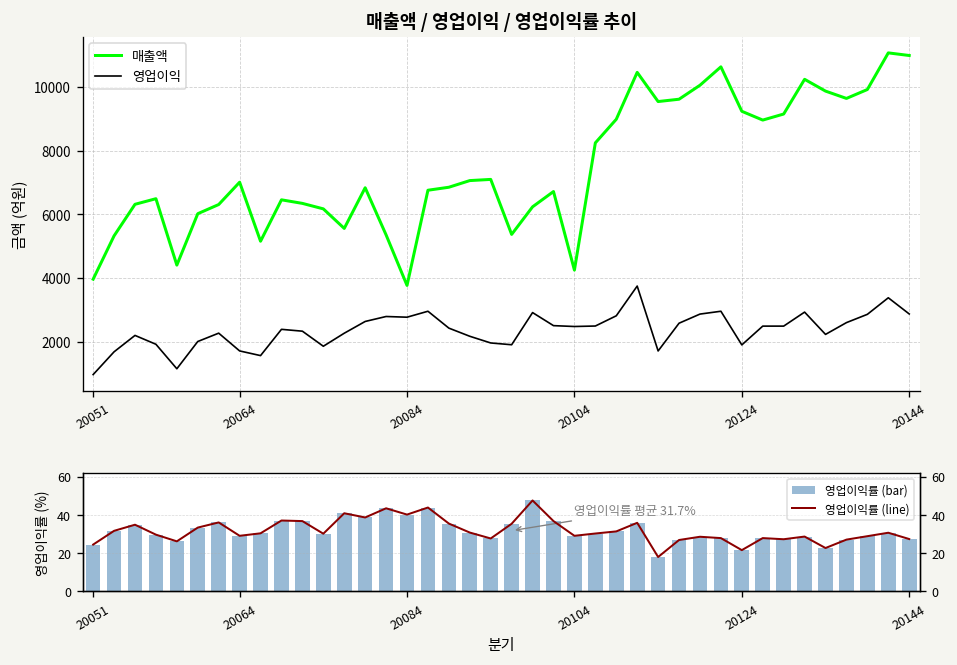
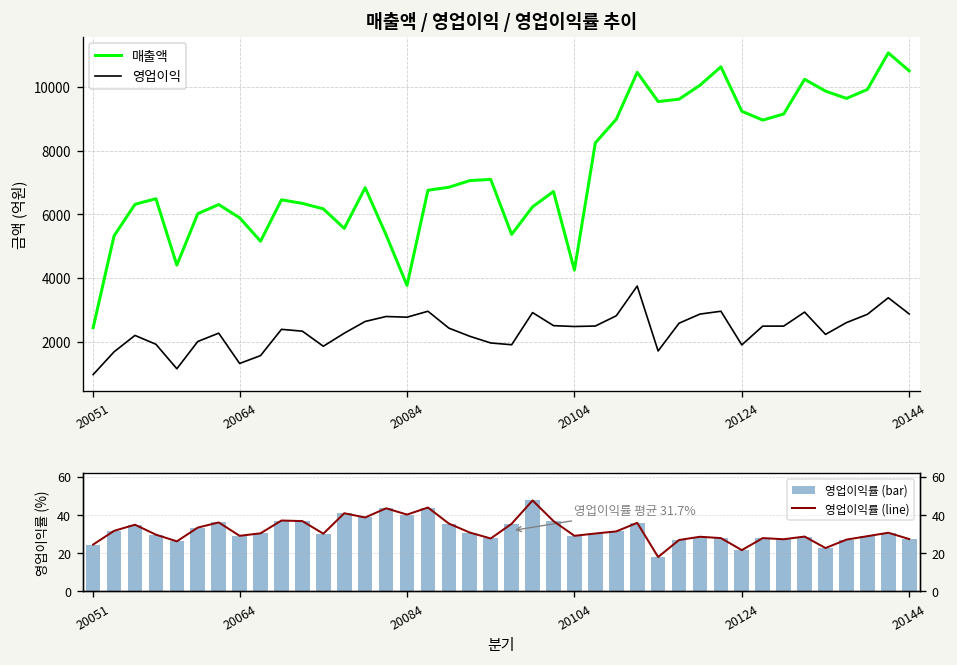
매출액 / 영업이익 / 영업이익률 추이, 매출액, 20051: 4000 -> 2400
매출액 / 영업이익 / 영업이익률 추이, 매출액, 20064: 7000 -> 5900
매출액 / 영업이익 / 영업이익률 추이, 영업이익, 20064: 1700 -> 1300
매출액 / 영업이익 / 영업이익률 추이, 매출액, 20144: 11000 -> 10500
